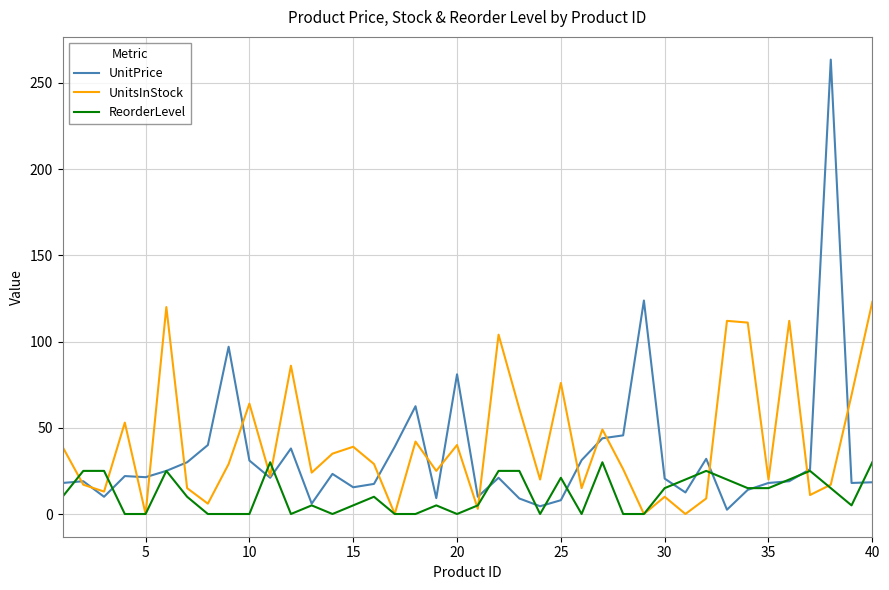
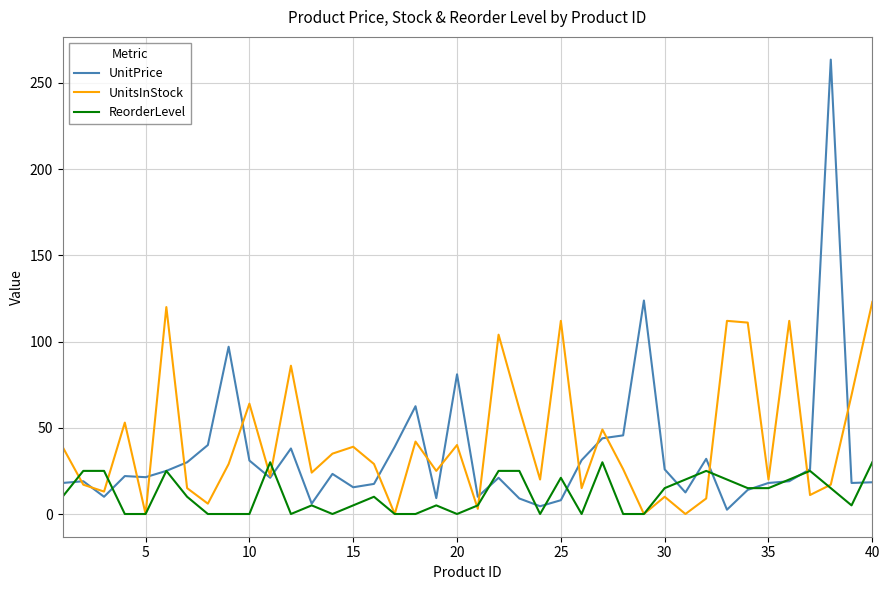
UnitsInStock, 25: 76 -> 112
UnitPrice, 30: 21 -> 26
